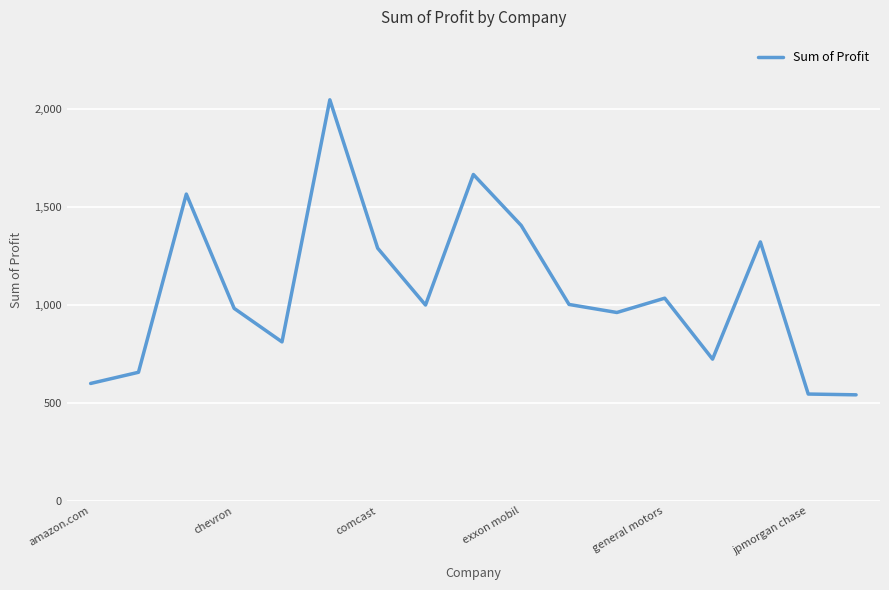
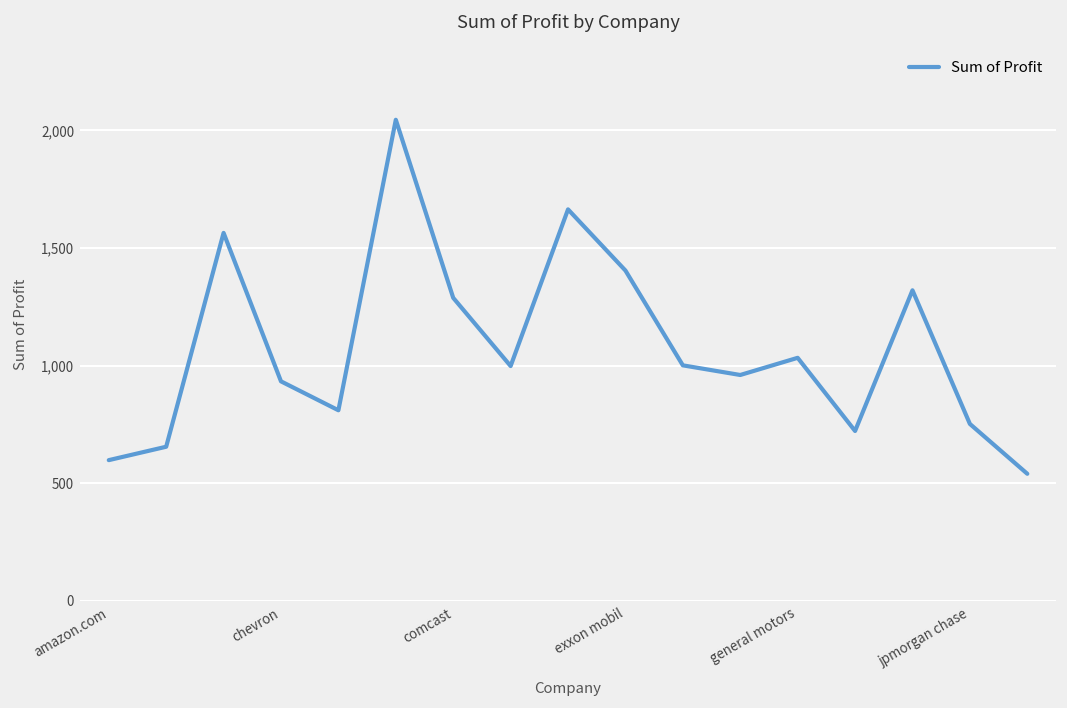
chevron: 980 -> 930
jpmorgan chase: 540 -> 750
